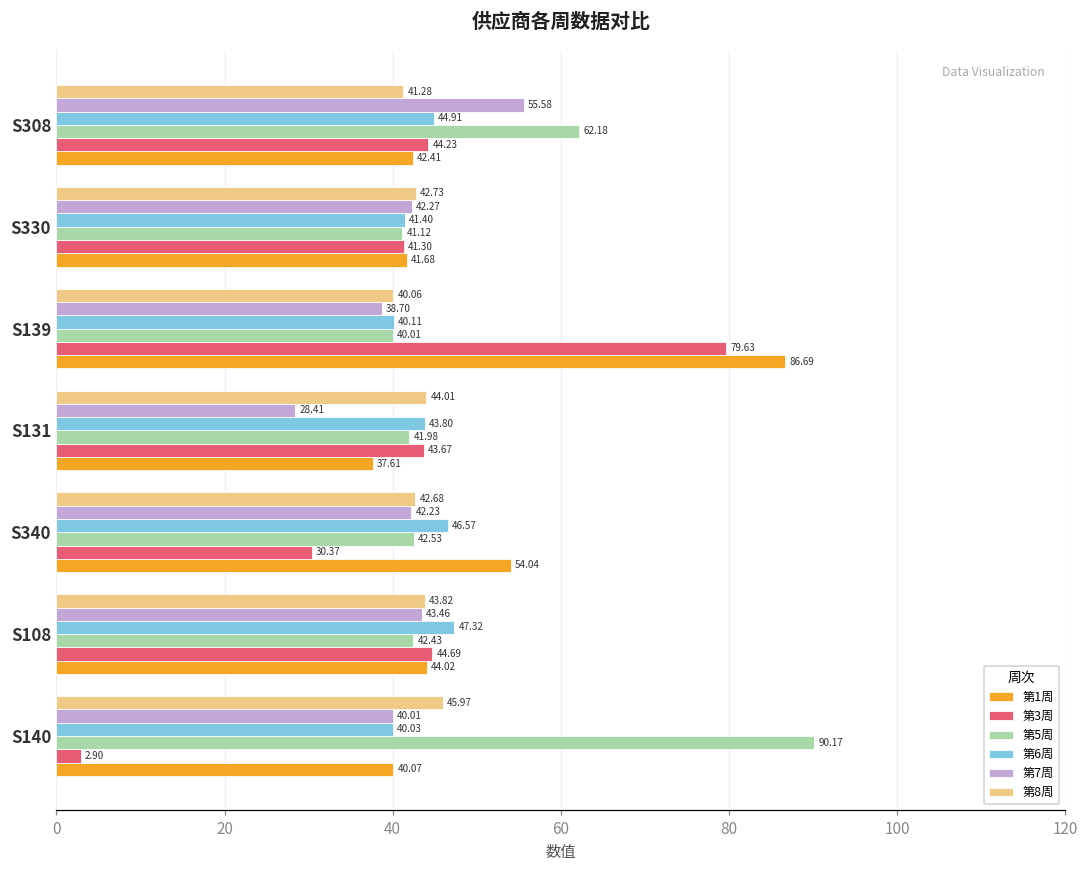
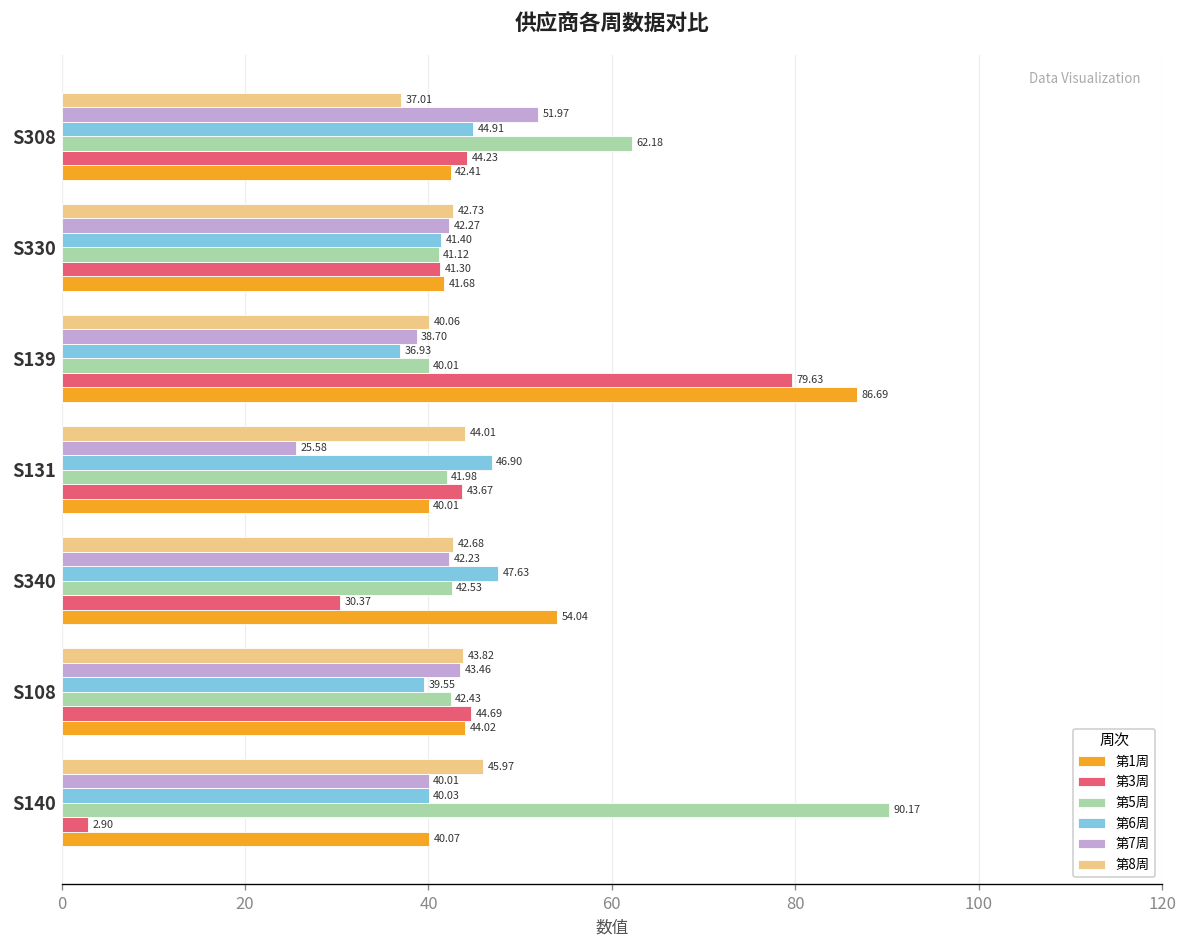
第8周, S308: 41.28 -> 37.01
第7周, S308: 55.58 -> 51.97
第6周, S139: 40.11 -> 36.93
第7周, S131: 28.41 -> 25.58
第6周, S131: 43.80 -> 46.90
第1周, S131: 37.61 -> 40.01
第6周, S340: 46.57 -> 47.63
第6周, S108: 47.32 -> 39.55
